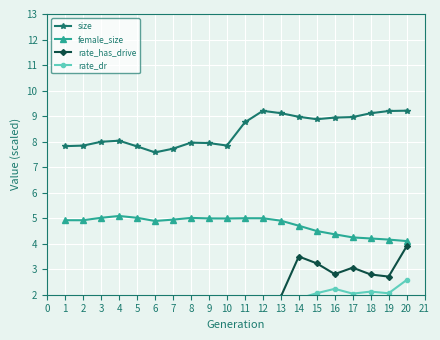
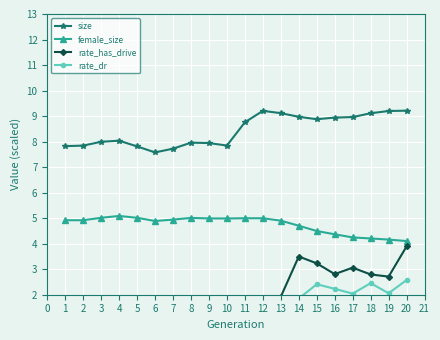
rate_dr, 15: 2.1 -> 2.4
rate_dr, 18: 2.1 -> 2.5
